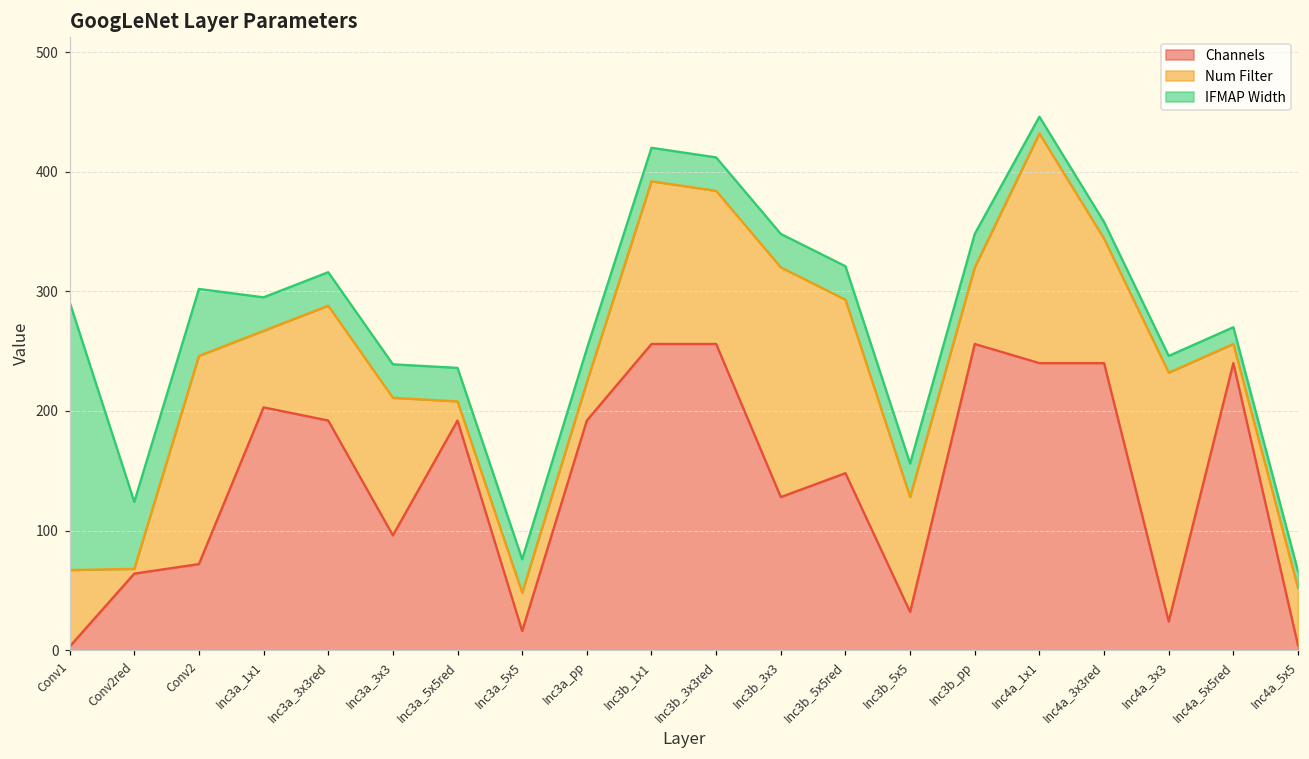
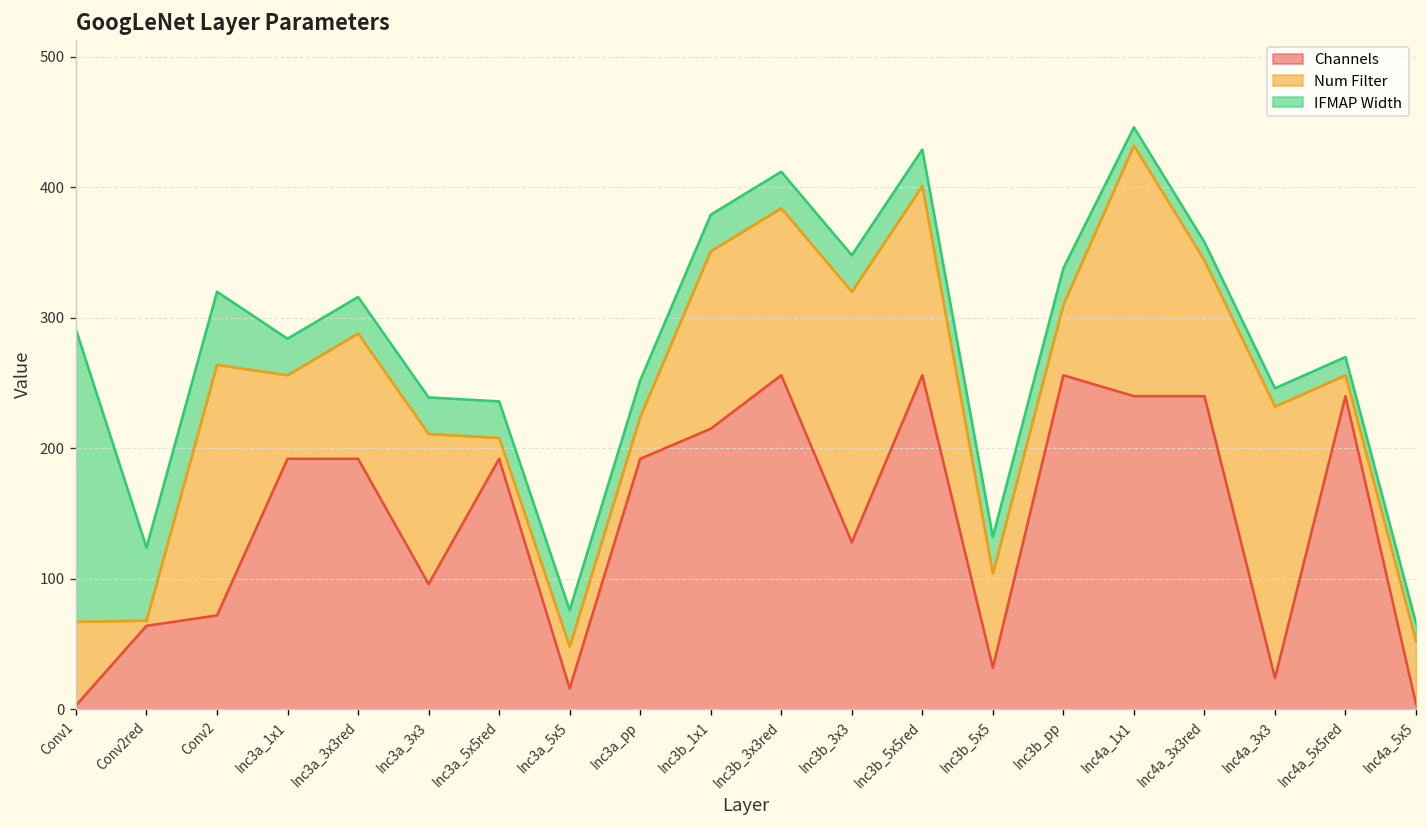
Num Filter, Conv2: 174 -> 192
Channels, Inc3a_1x1: 203 -> 192
Channels, Inc3b_1x1: 256 -> 215
Channels, Inc3b_5x5red: 148 -> 256
Num Filter, Inc3b_5x5: 96 -> 72
Num Filter, Inc3b_pp: 64 -> 54
